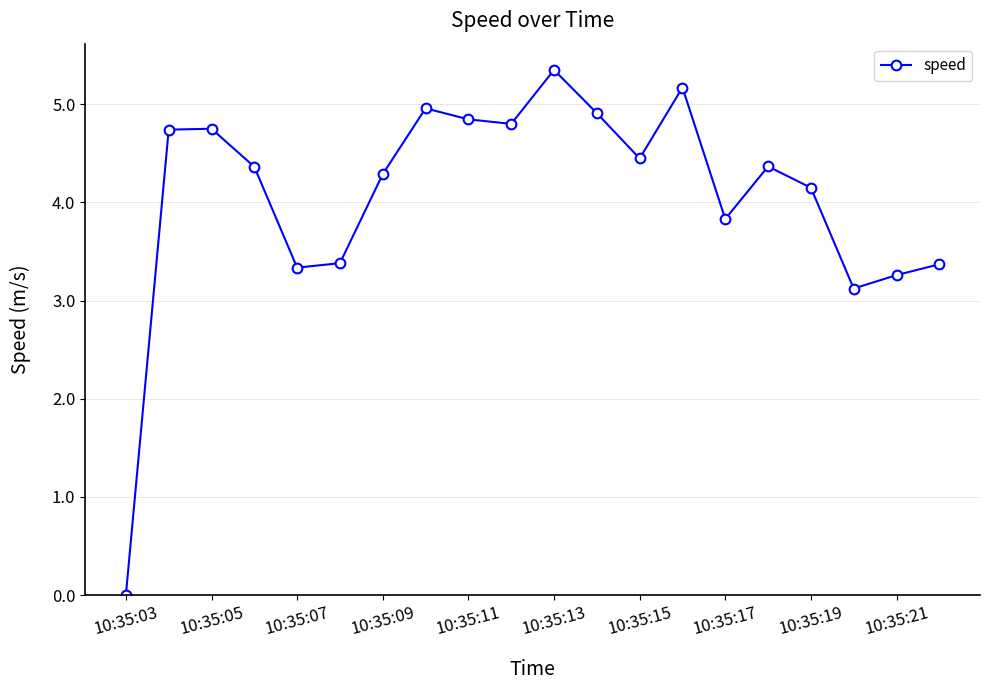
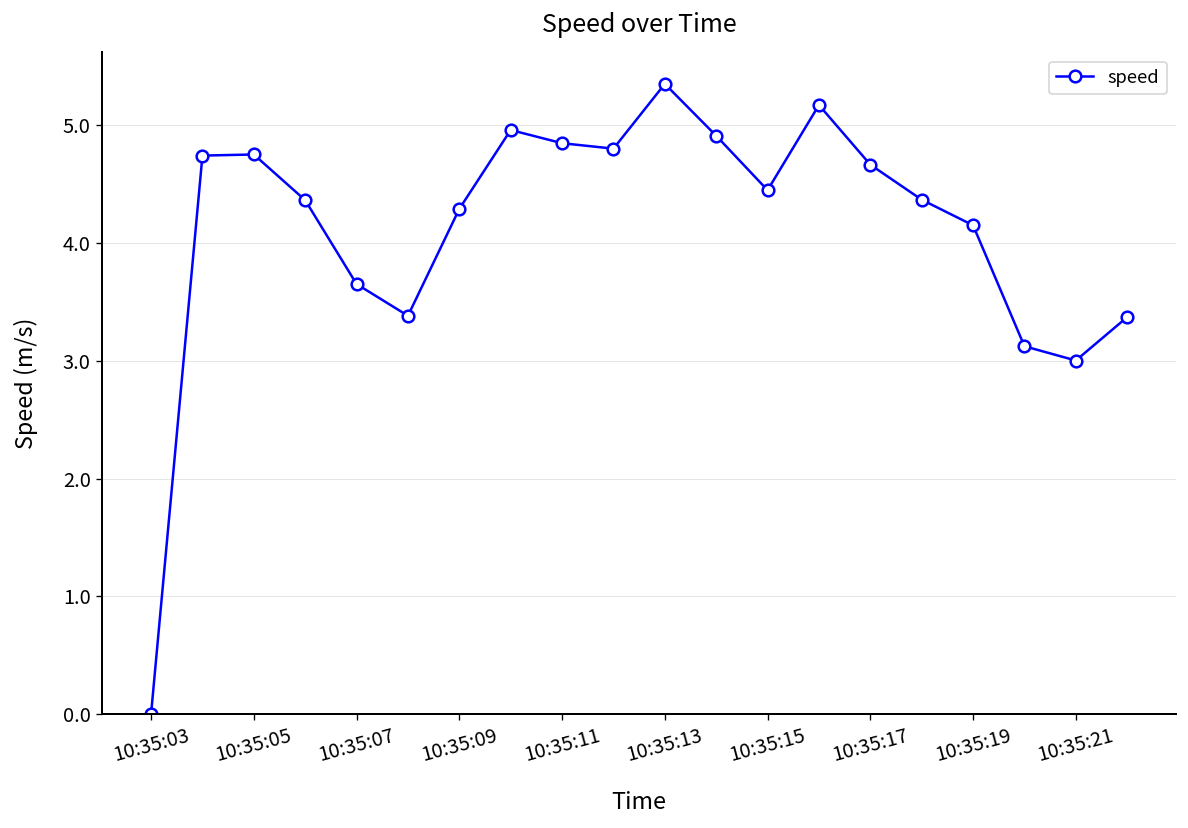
10:35:07: 3.3 -> 3.7
10:35:17: 3.8 -> 4.7
10:35:21: 3.3 -> 3.0
